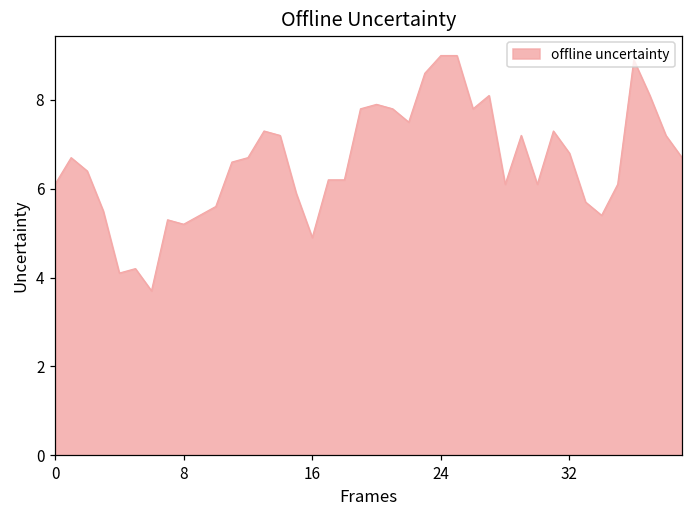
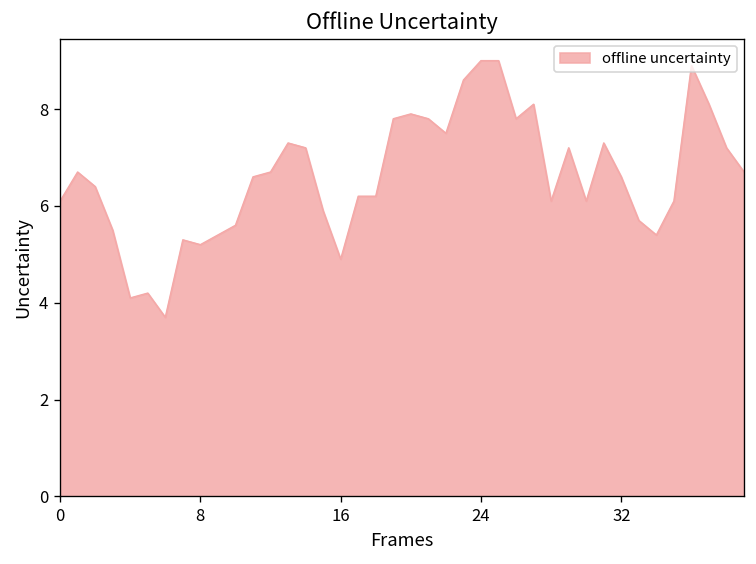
32: 6.8 -> 6.6
